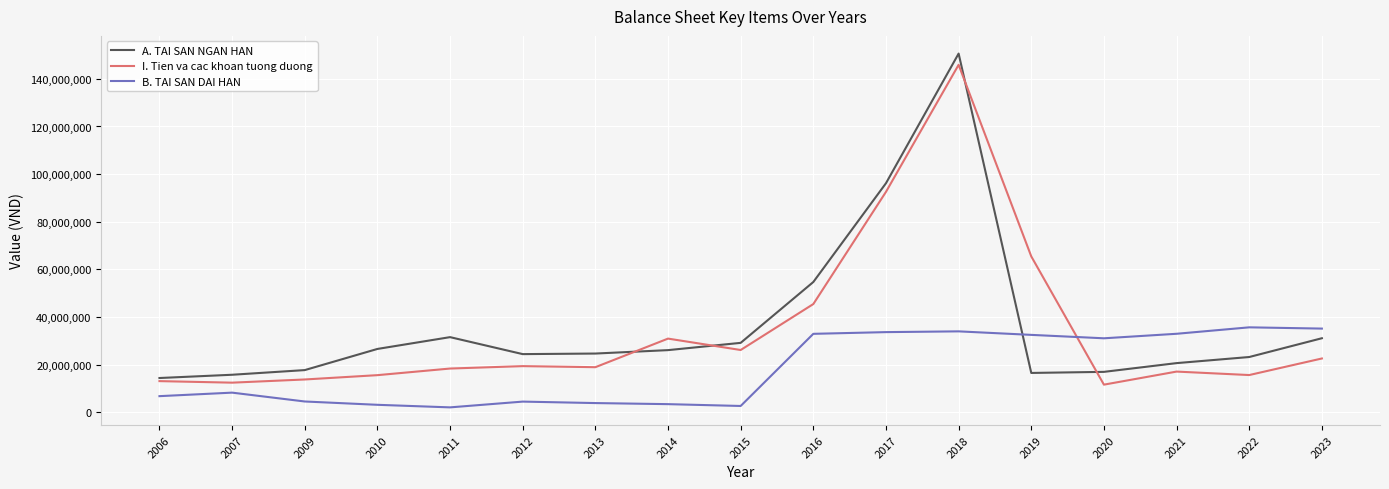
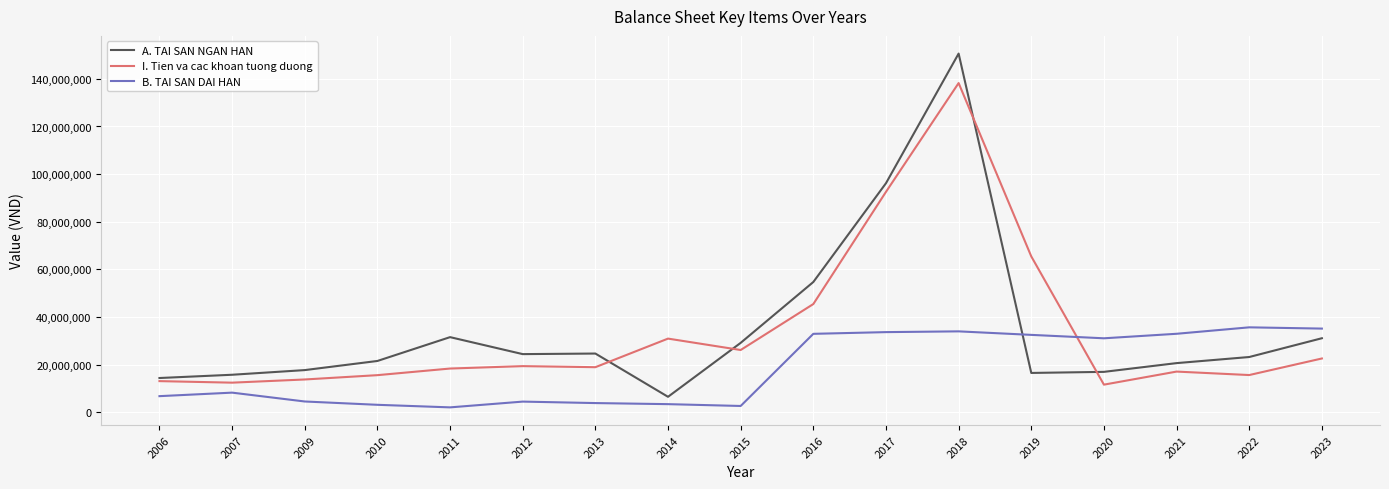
A. TAI SAN NGAN HAN, 2010: 27,000,000 -> 22,000,000
A. TAI SAN NGAN HAN, 2014: 26,000,000 -> 6,000,000
I. Tien va cac khoan tuong duong, 2018: 146,000,000 -> 138,000,000
